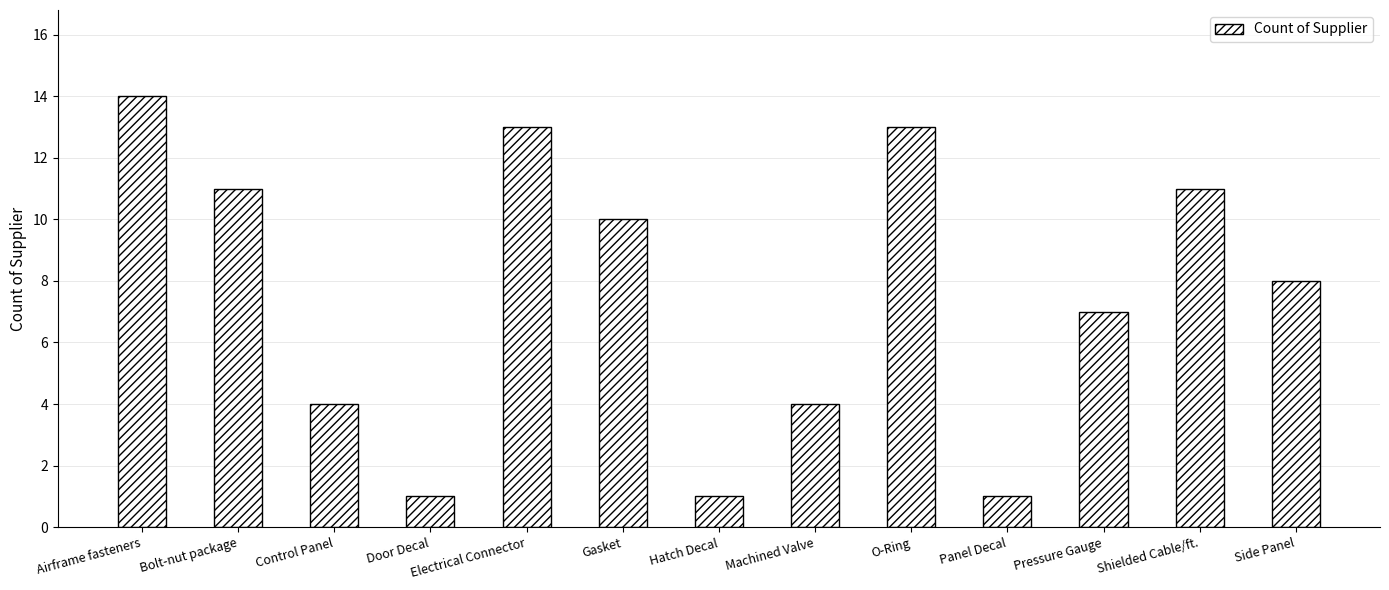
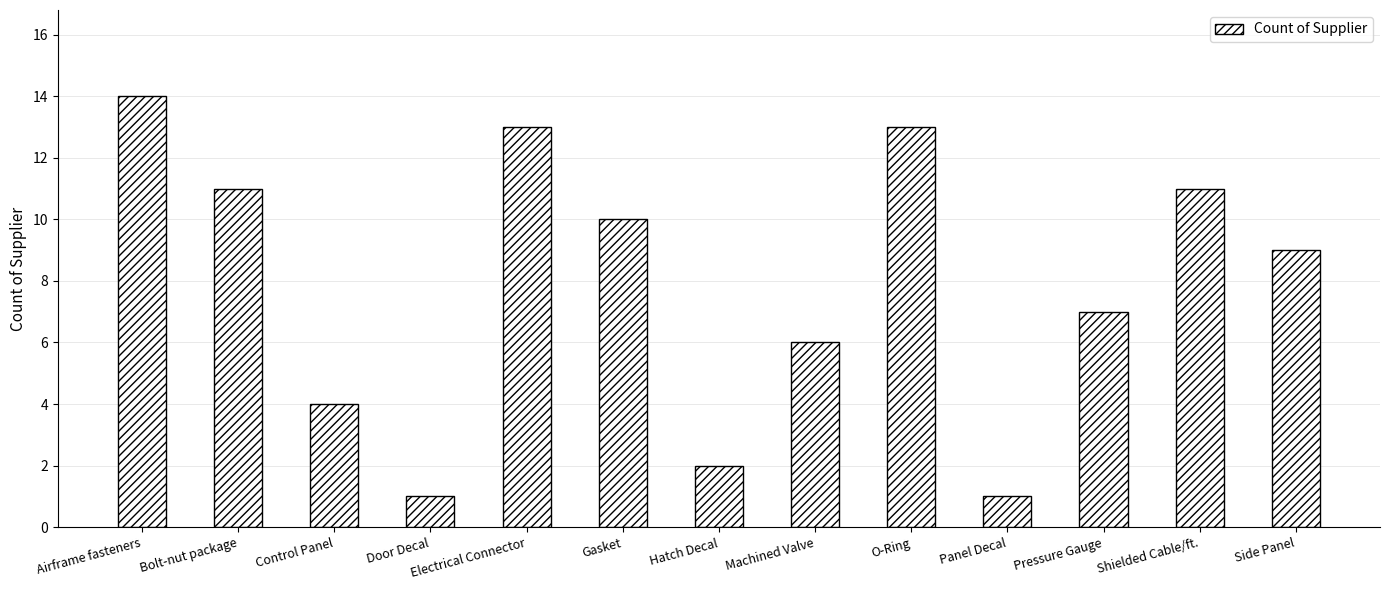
Hatch Decal: 1 -> 2
Machined Valve: 4 -> 6
Side Panel: 8 -> 9
